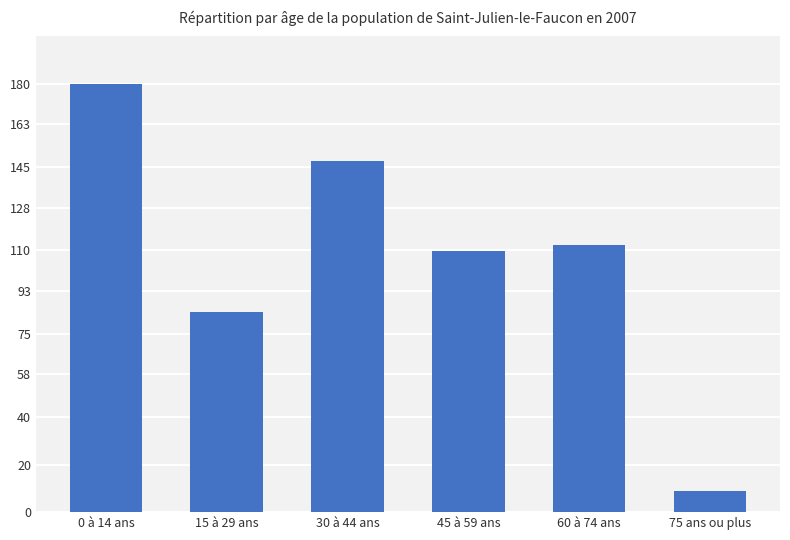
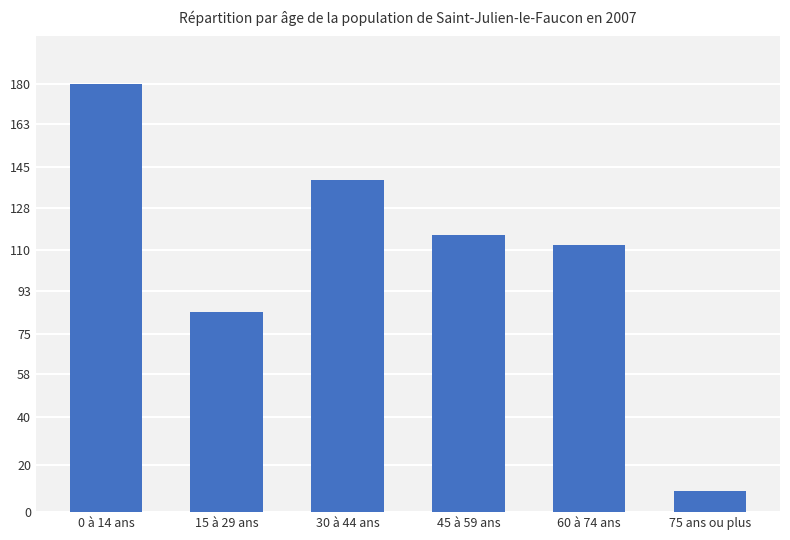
30 à 44 ans: 148 -> 140
45 à 59 ans: 110 -> 116
